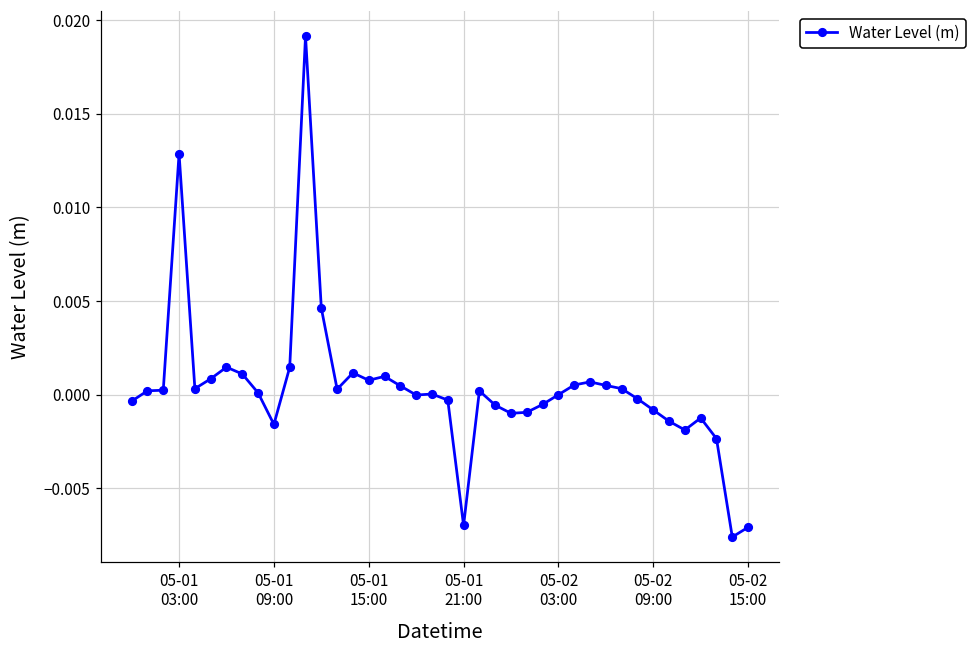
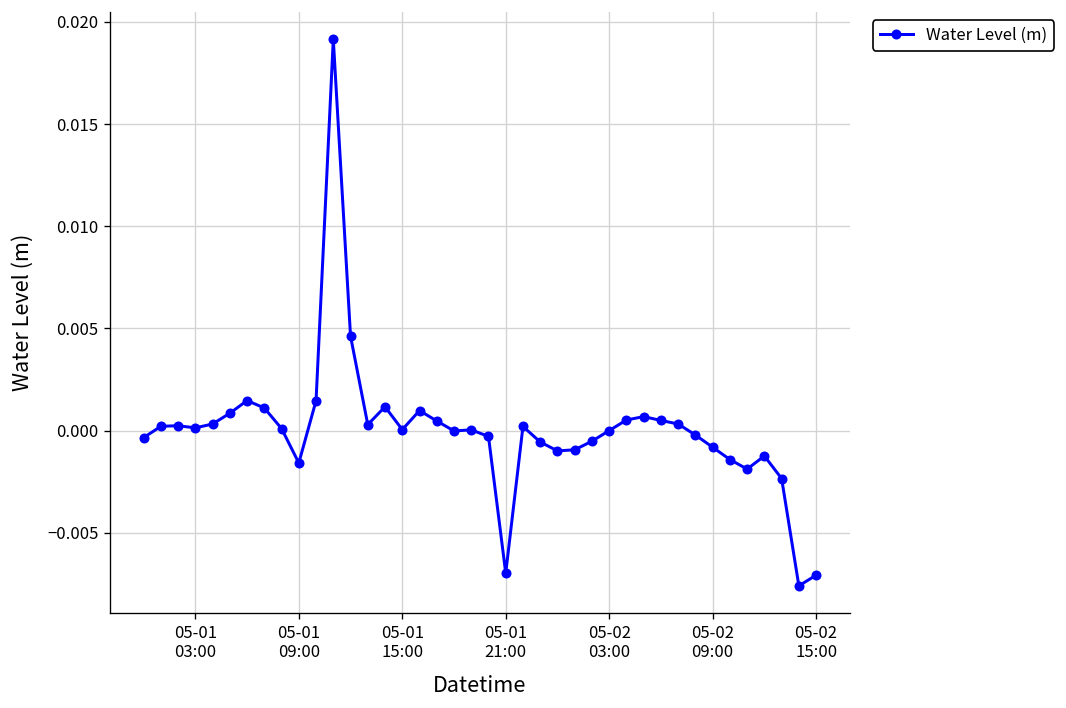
05-01 03:00: 0.0129 -> 0.0001
05-01 15:00: 0.0008 -> 0.0000
